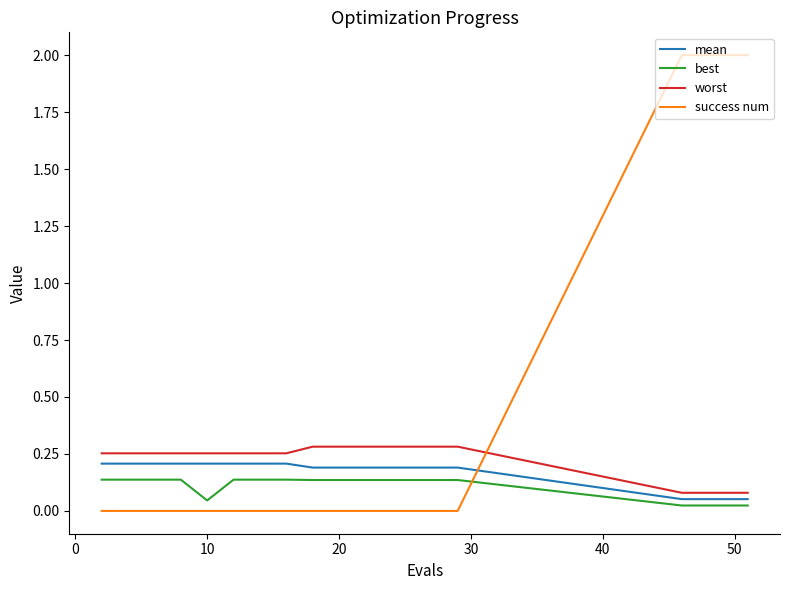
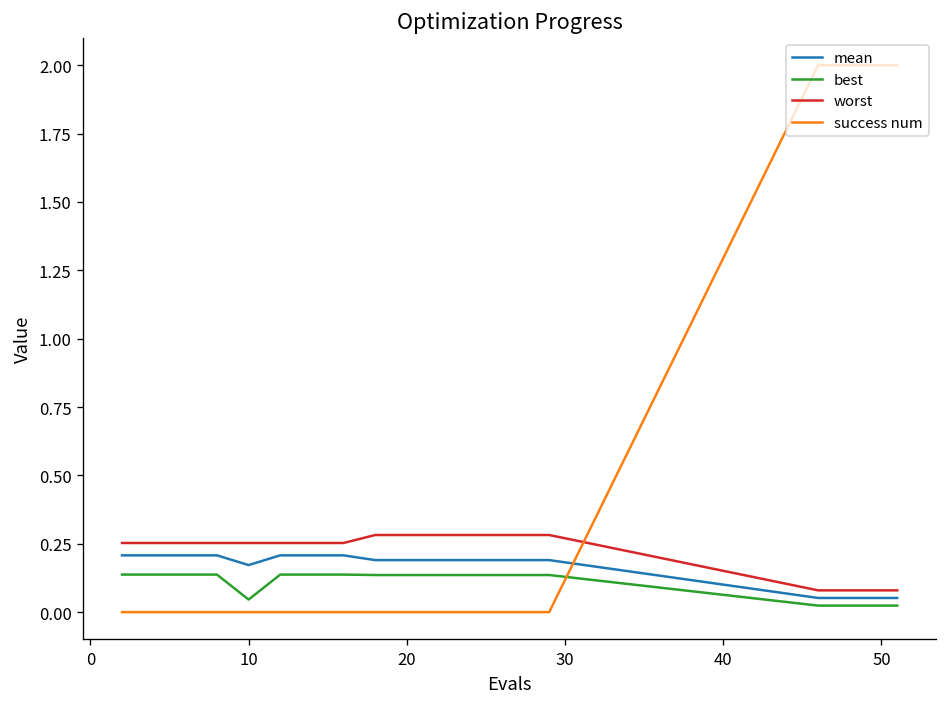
mean, 10: 0.21 -> 0.17
